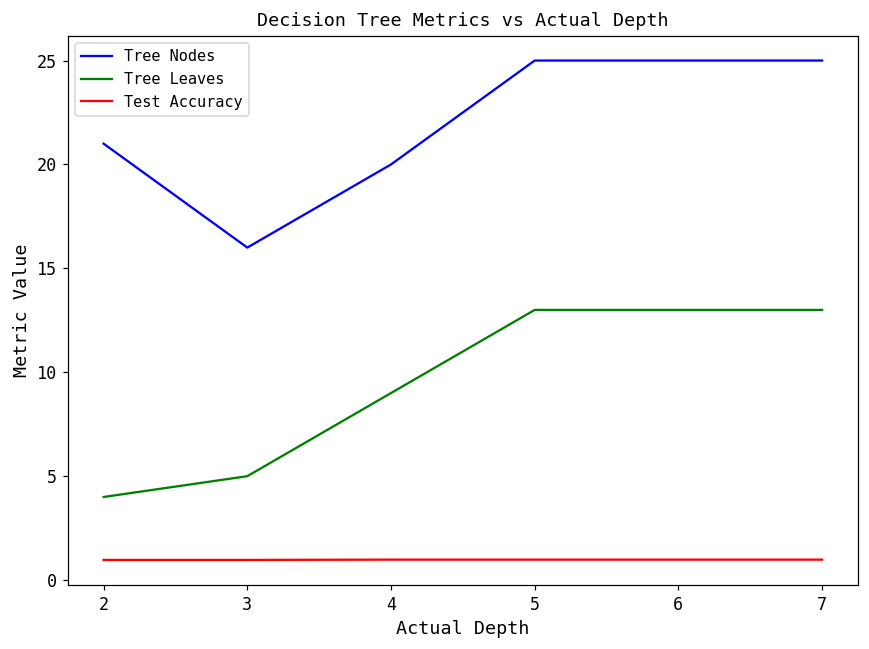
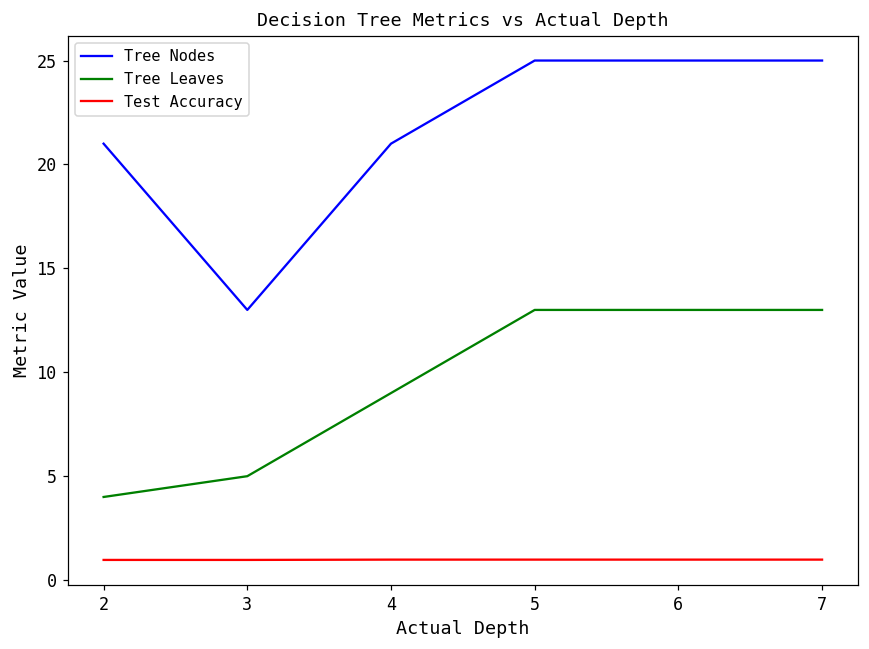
Tree Nodes, 3: 16 -> 13
Tree Nodes, 4: 20 -> 21
